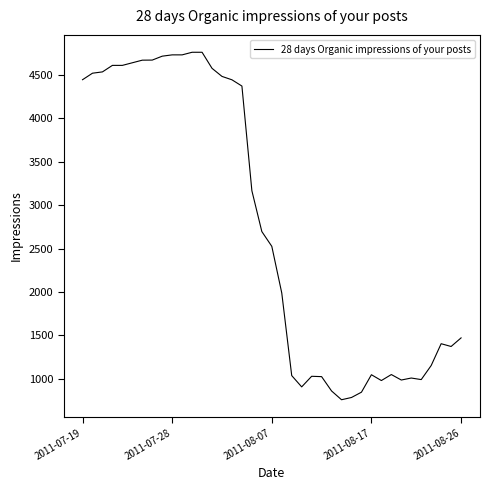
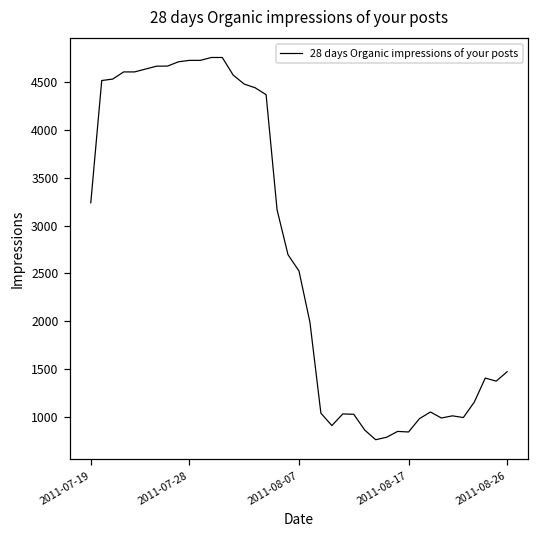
2011-07-19: 4400 -> 3200
2011-08-17: 1000 -> 800
